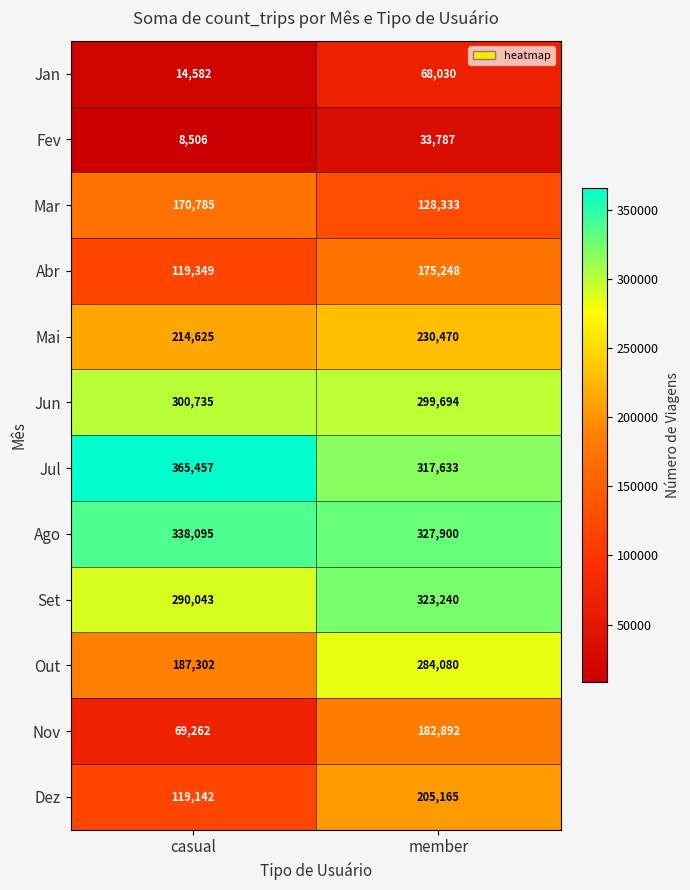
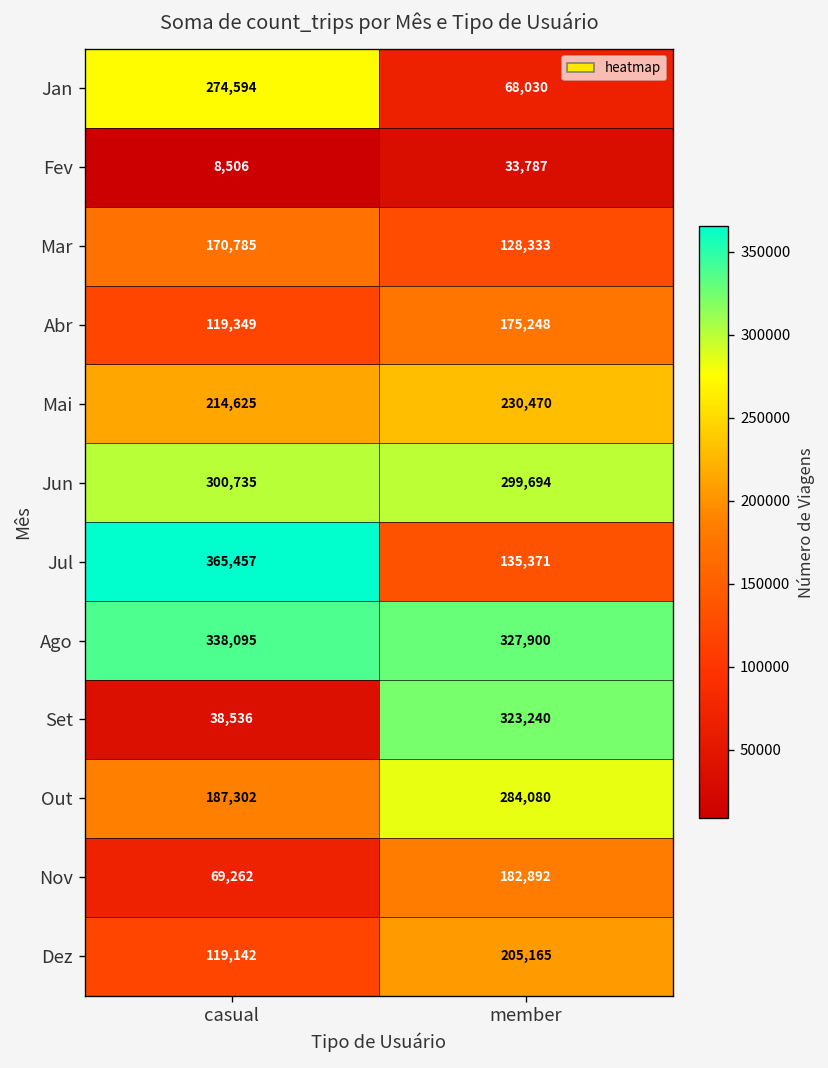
Jan, casual: 14,582 -> 274,594
Jul, member: 317,633 -> 135,371
Set, casual: 290,043 -> 38,536
